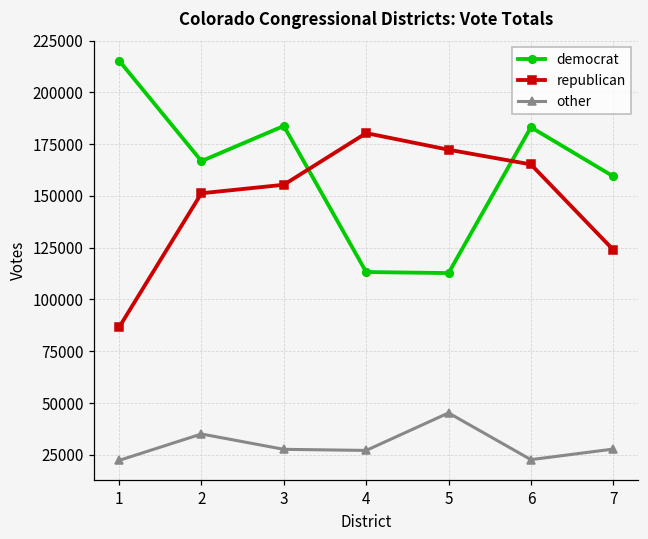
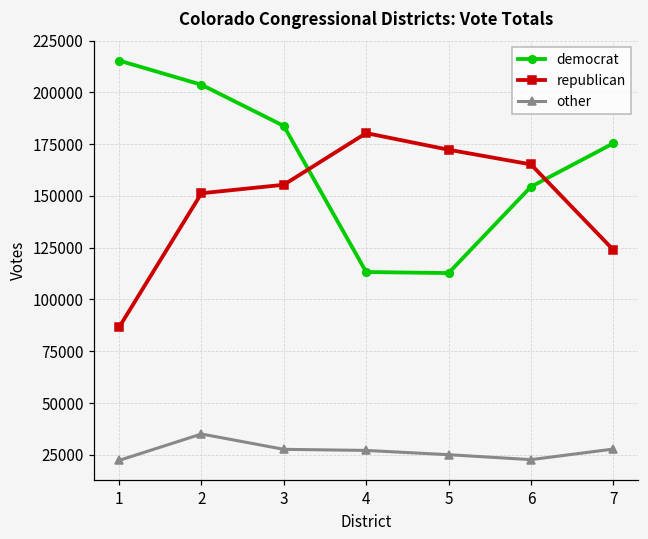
democrat, 2: 167000 -> 204000
other, 5: 45000 -> 25000
democrat, 6: 183000 -> 154000
democrat, 7: 159000 -> 175000
